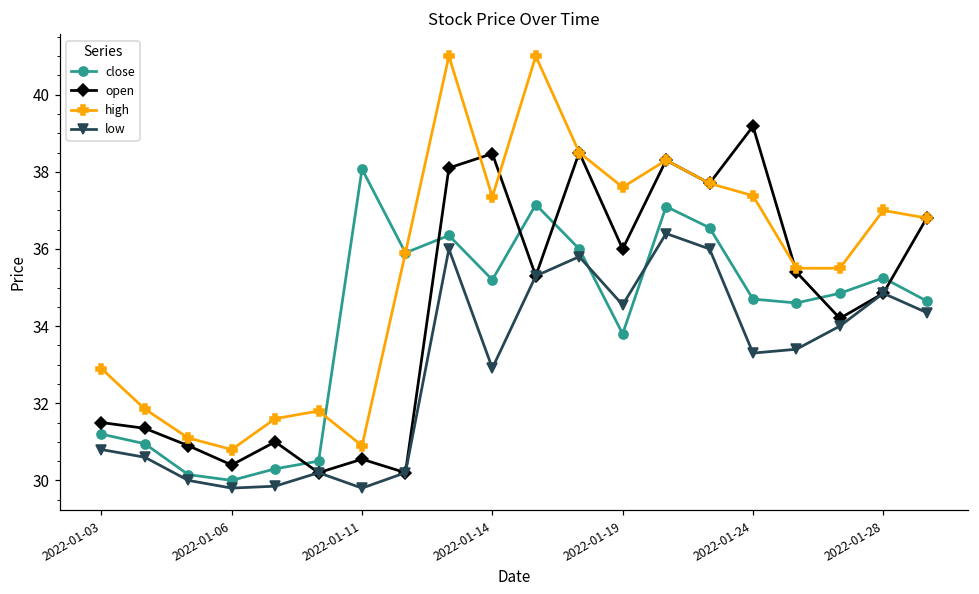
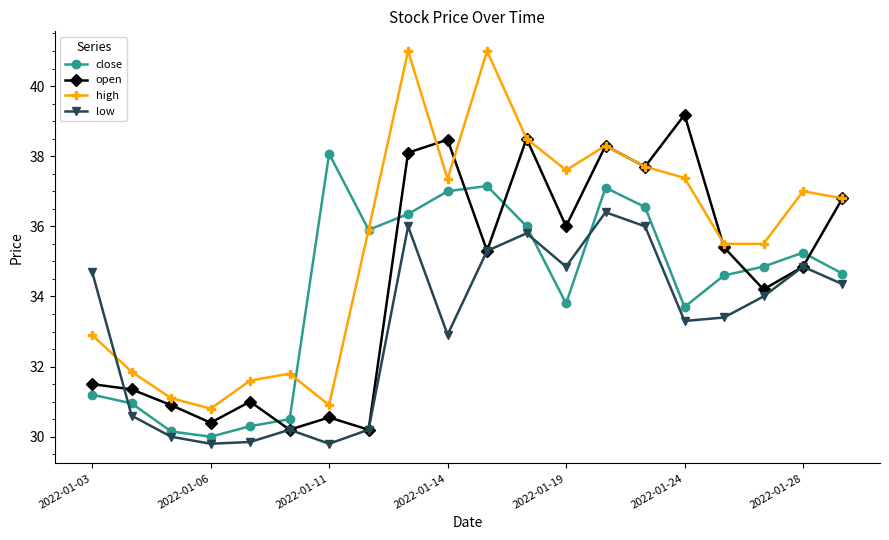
low, 2022-01-03: 30.8 -> 34.7
close, 2022-01-14: 35.2 -> 37.0
low, 2022-01-19: 34.6 -> 34.9
close, 2022-01-24: 34.7 -> 33.7
